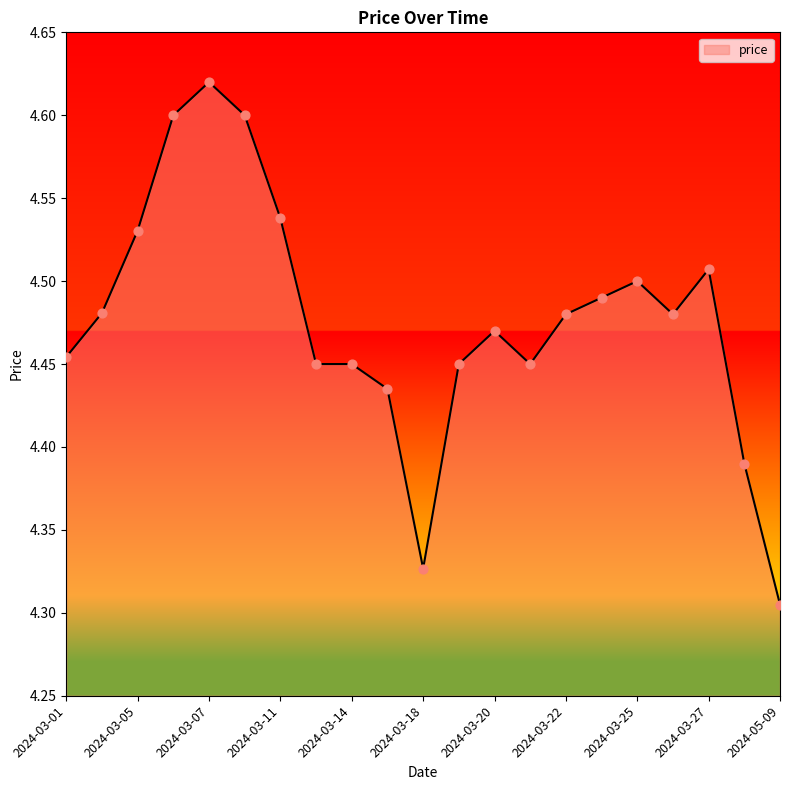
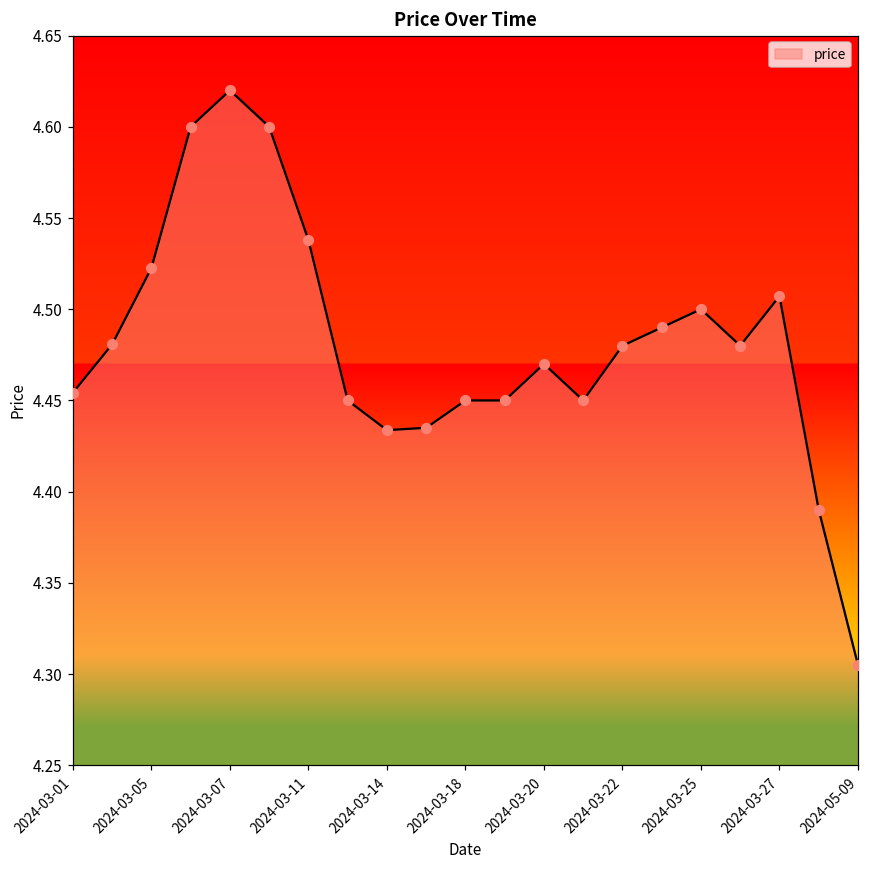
2024-03-05: 4.530 -> 4.523
2024-03-14: 4.450 -> 4.434
2024-03-18: 4.327 -> 4.450
